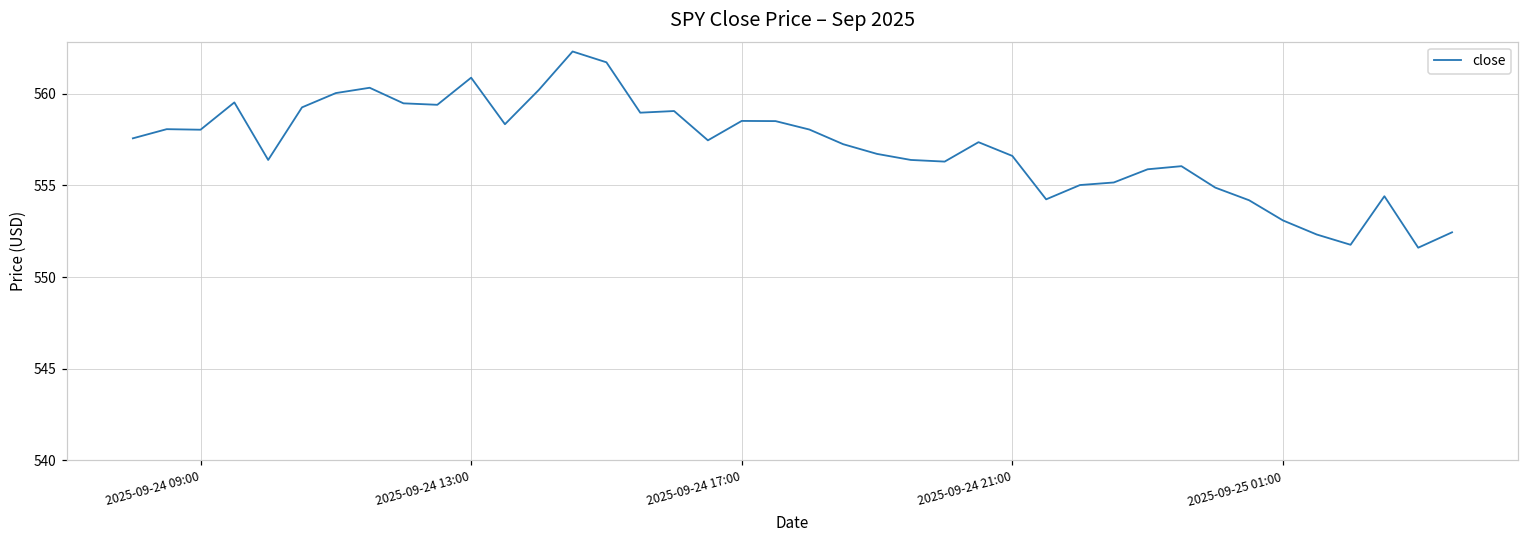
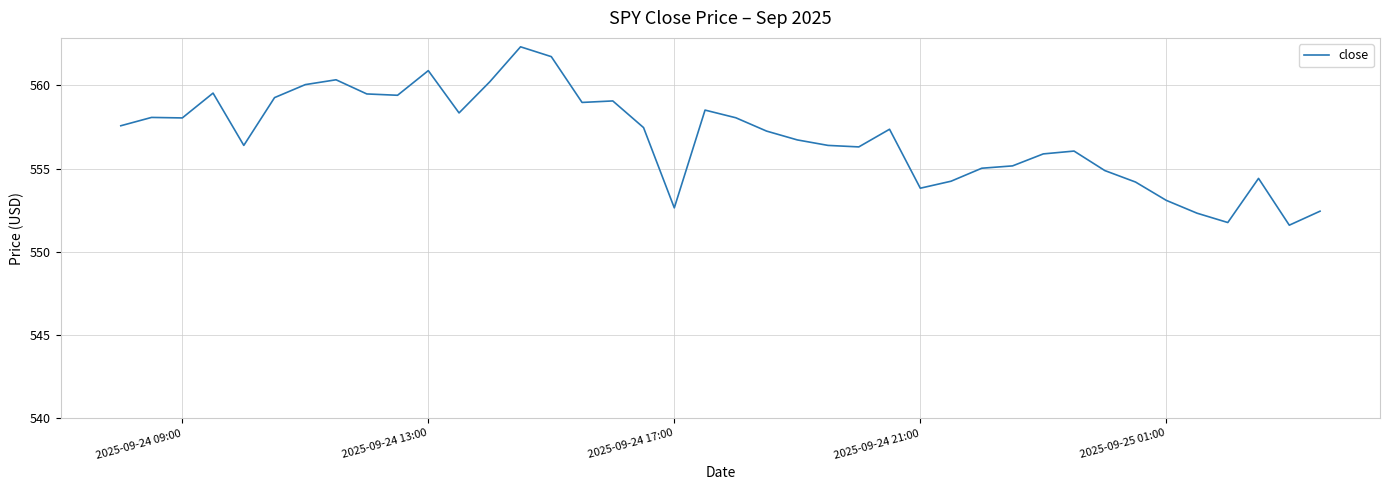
2025-09-24 17:00: 558.5 -> 552.6
2025-09-24 21:00: 556.6 -> 553.8
